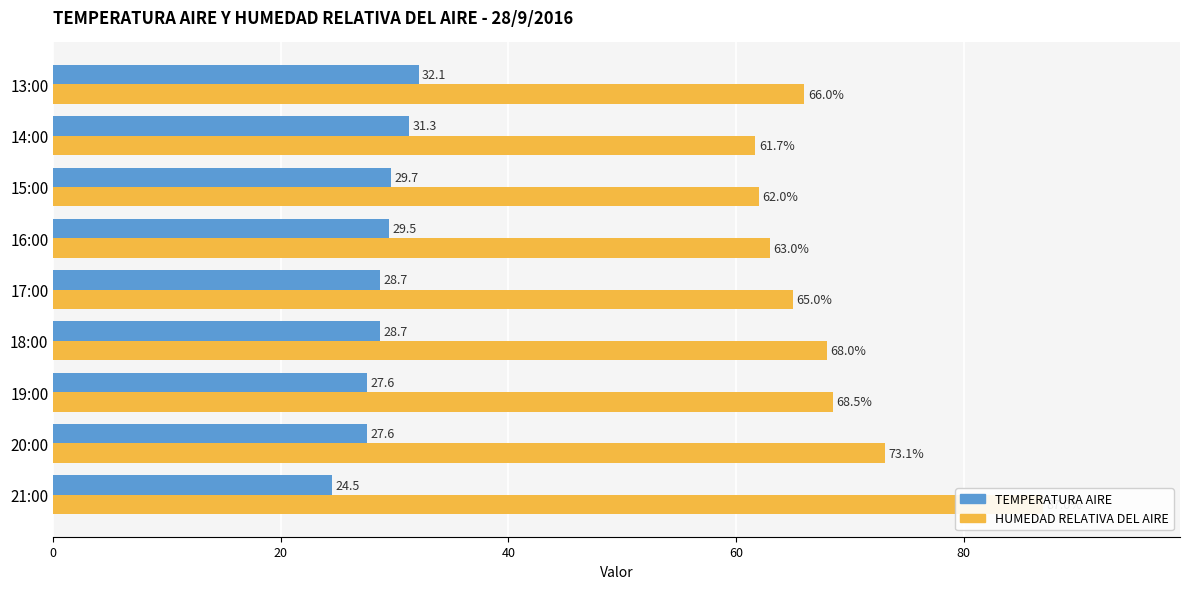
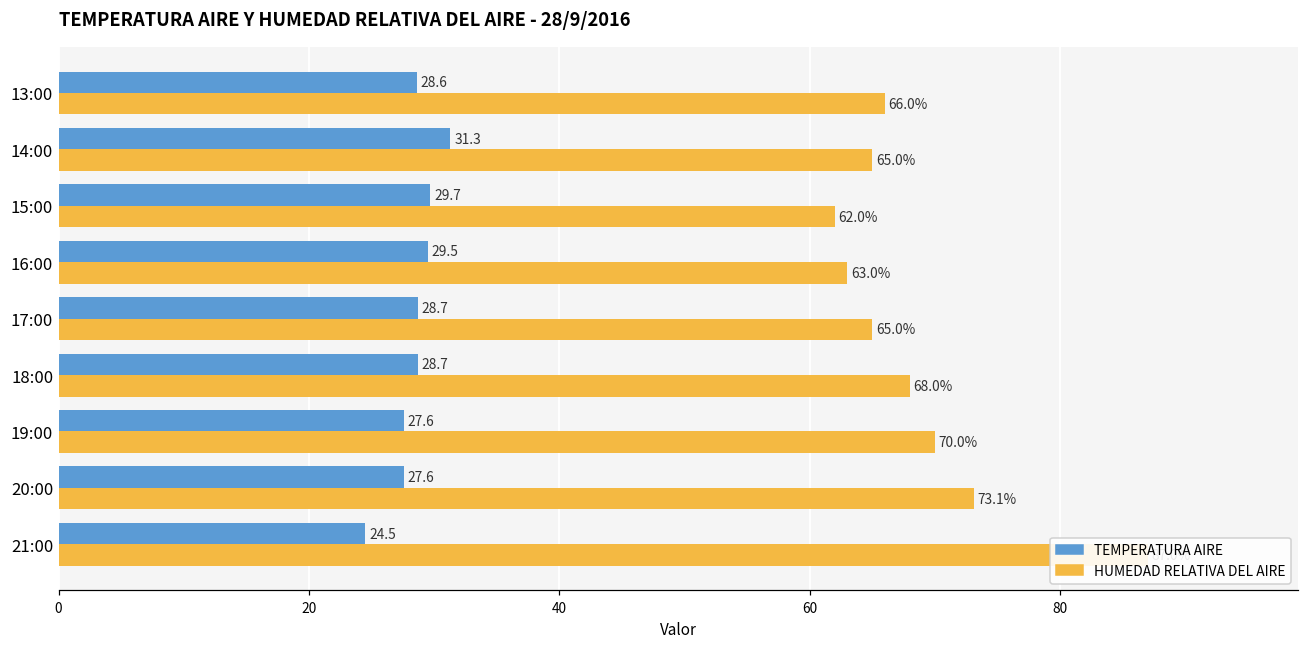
TEMPERATURA AIRE, 13:00: 32.1 -> 28.6
HUMEDAD RELATIVA DEL AIRE, 14:00: 61.7% -> 65.0%
HUMEDAD RELATIVA DEL AIRE, 19:00: 68.5% -> 70.0%
